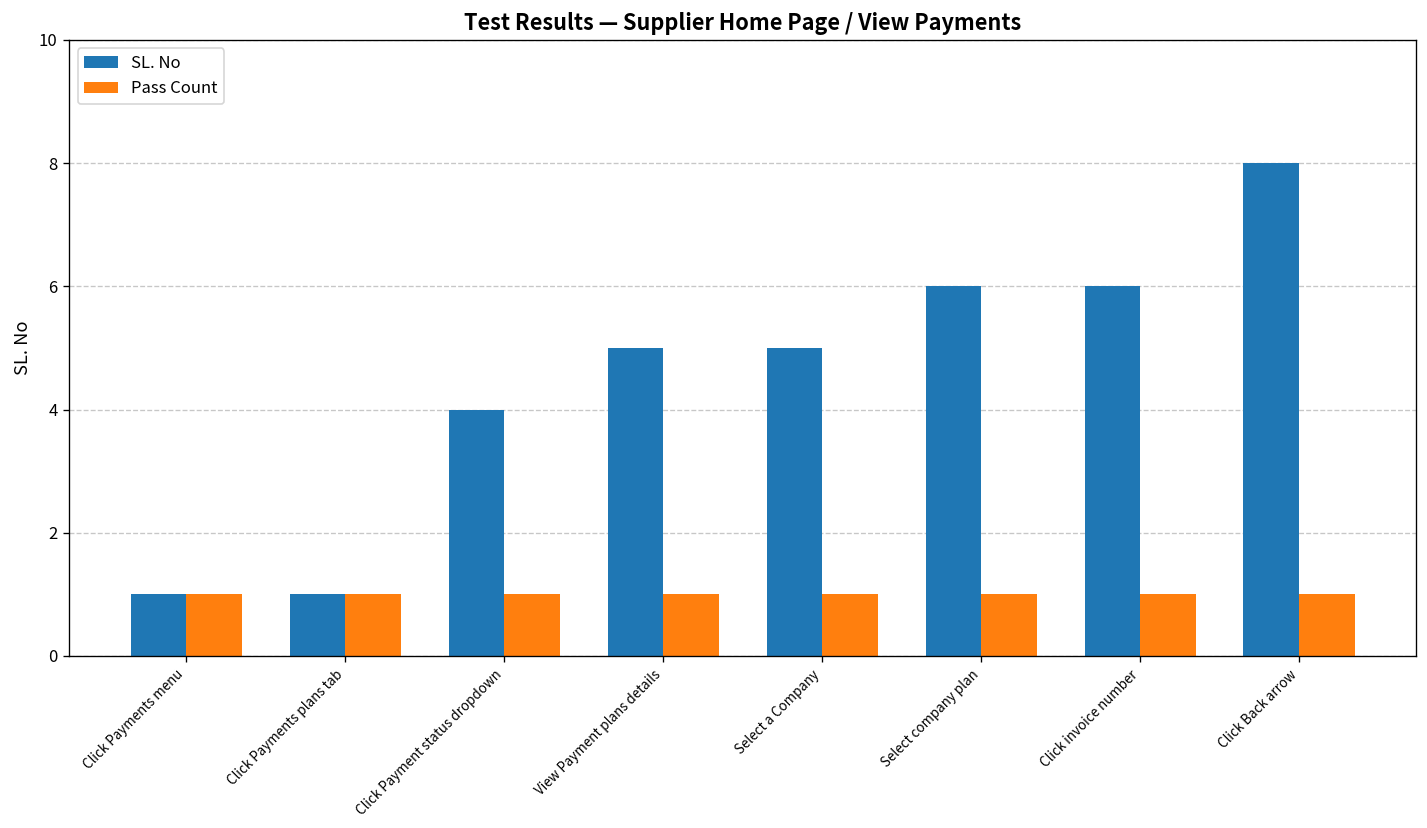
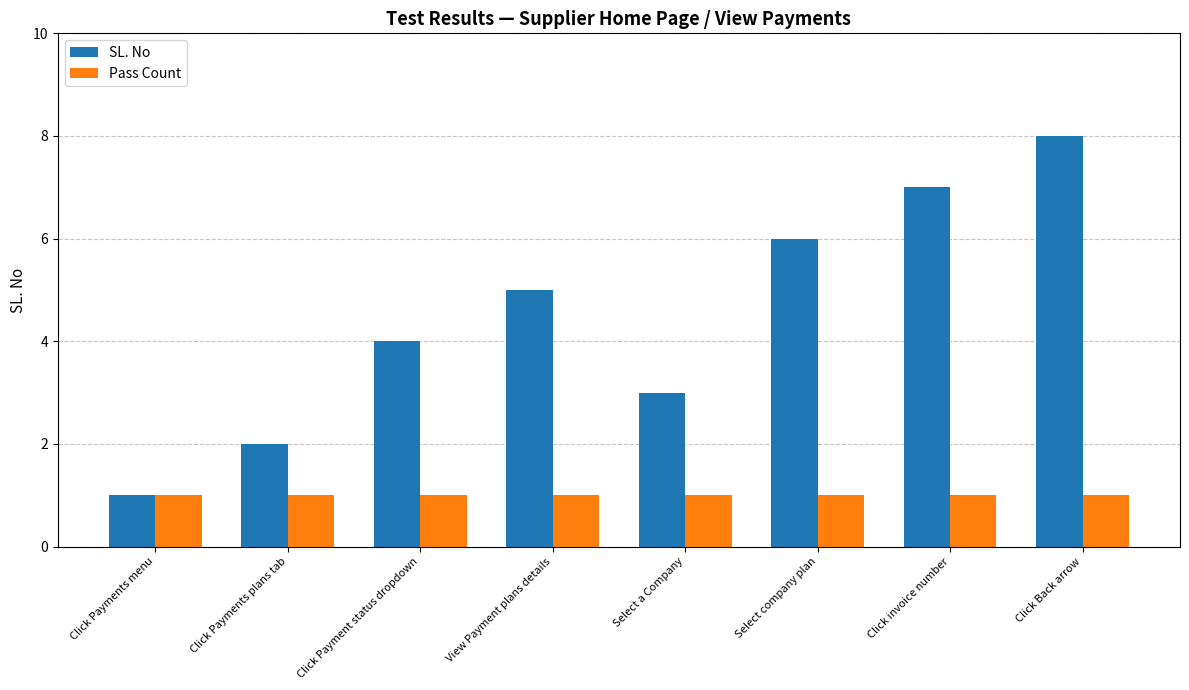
SL. No, Click Payments plans tab: 1 -> 2
SL. No, Select a Company: 5 -> 3
SL. No, Click invoice number: 6 -> 7
